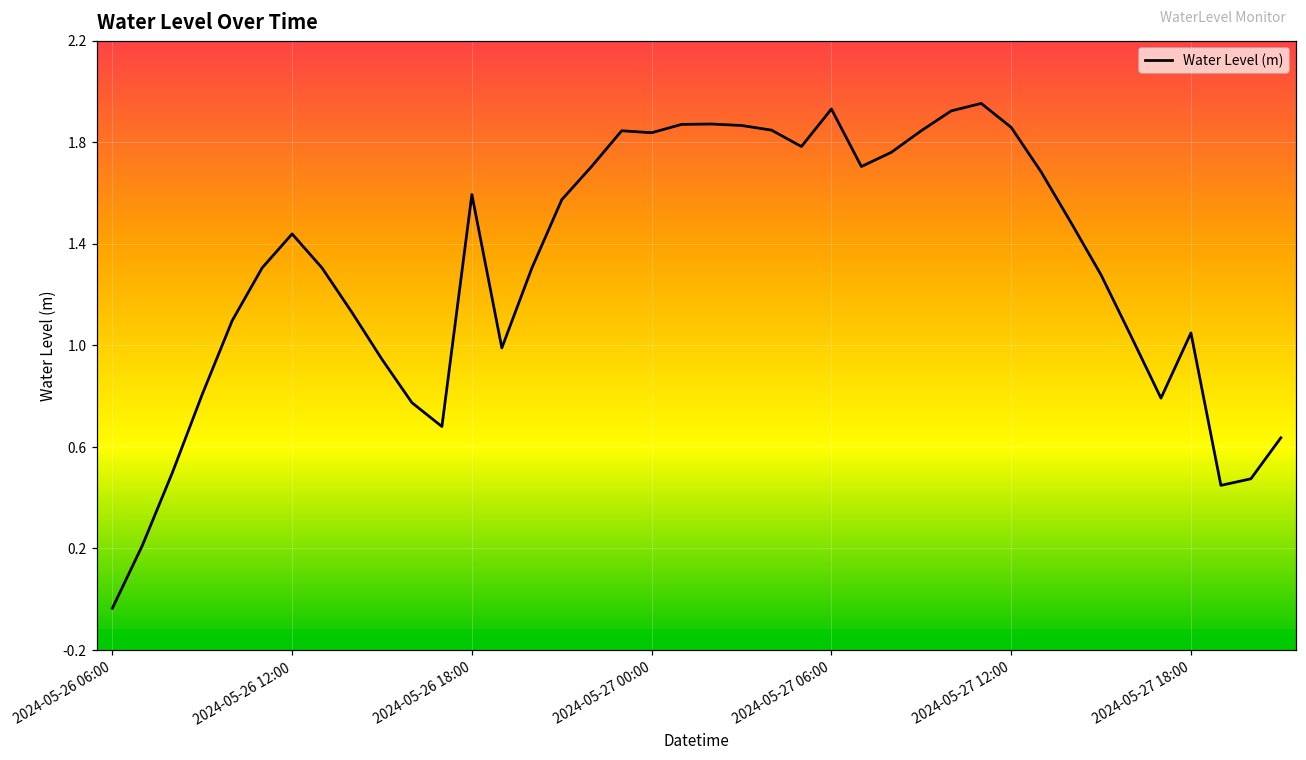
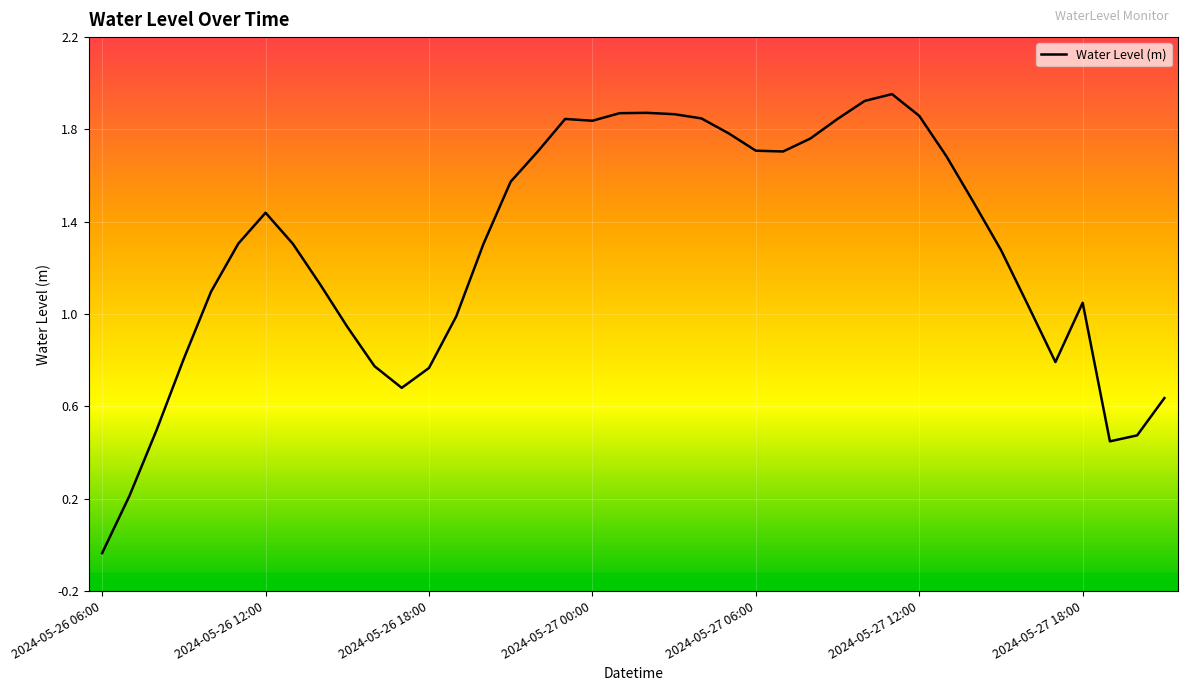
2024-05-26 18:00: 1.59 -> 0.77
2024-05-27 06:00: 1.93 -> 1.71
